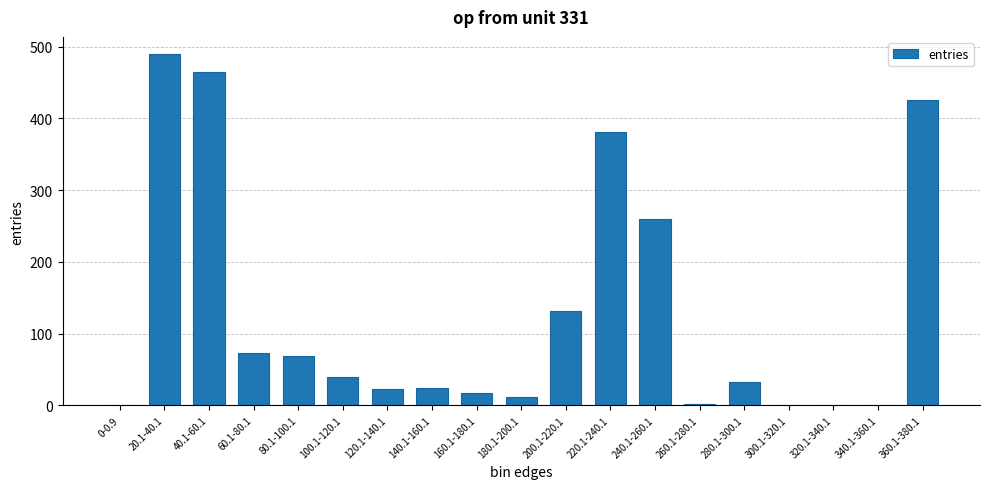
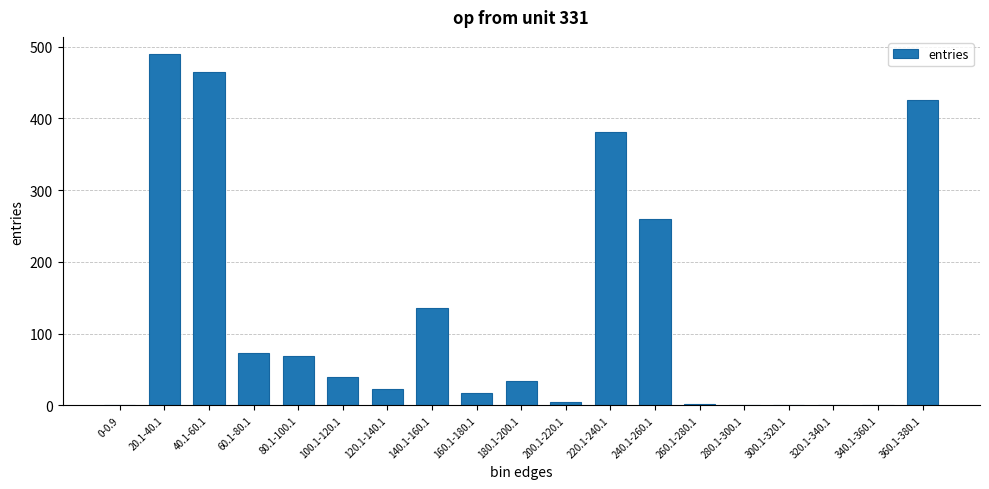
140.1-160.1: 20 -> 140
180.1-200.1: 10 -> 30
200.1-220.1: 130 -> 10
280.1-300.1: 30 -> 0
